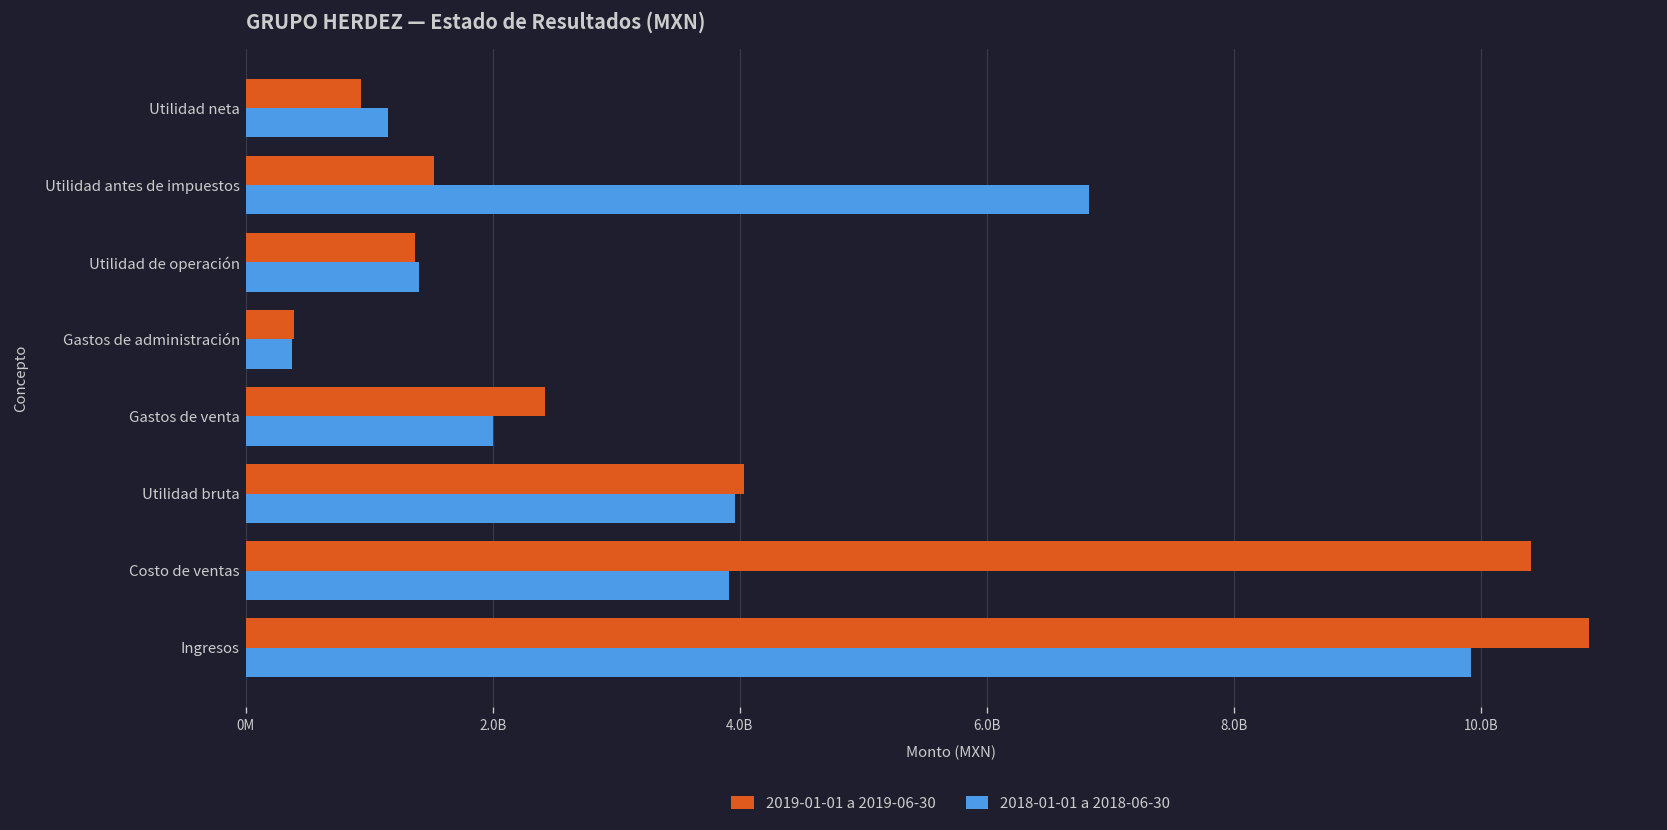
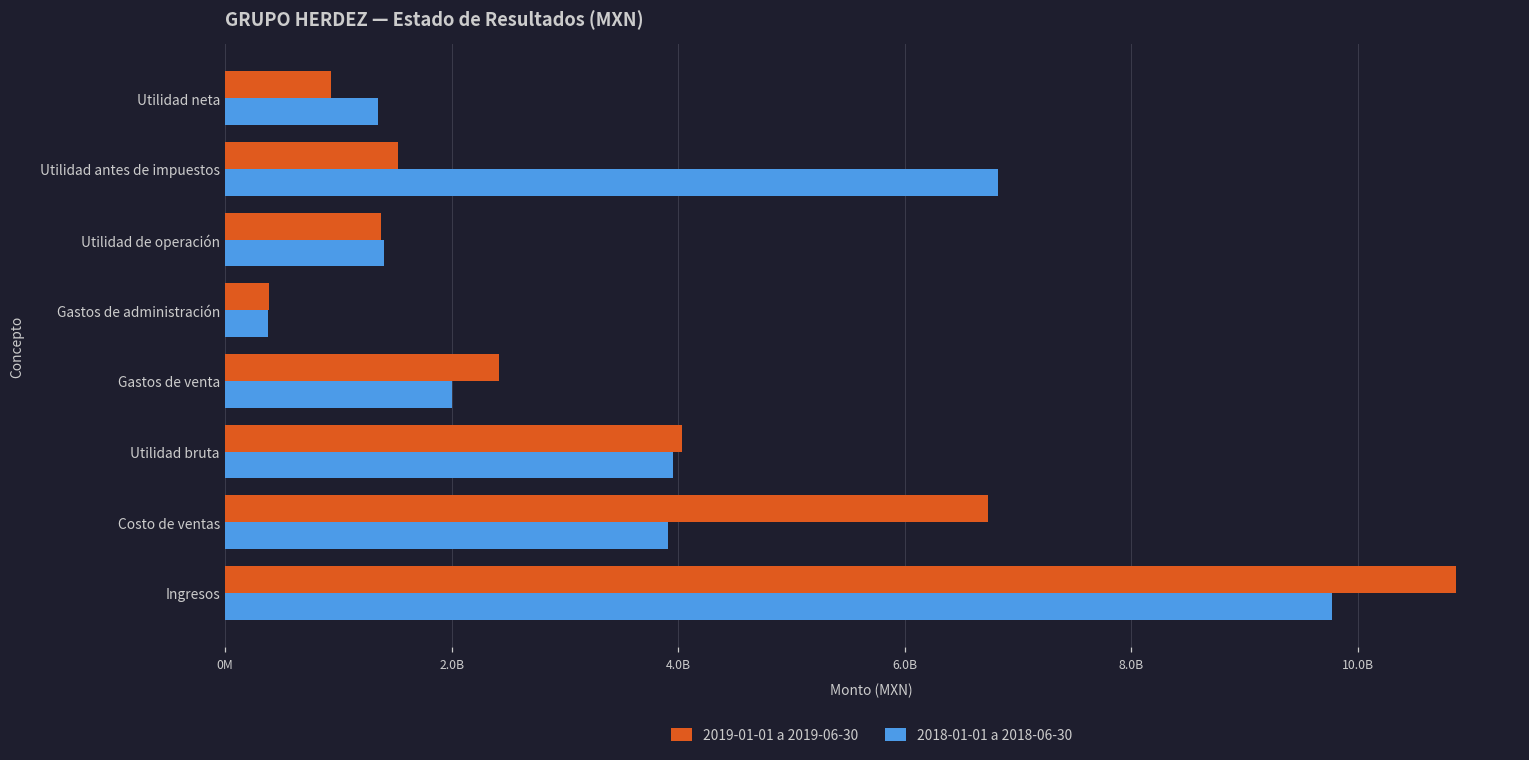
2018-01-01 a 2018-06-30, Utilidad neta: 1150000000 -> 1350000000
2019-01-01 a 2019-06-30, Costo de ventas: 10410000000 -> 6730000000
2018-01-01 a 2018-06-30, Ingresos: 9920000000 -> 9770000000
